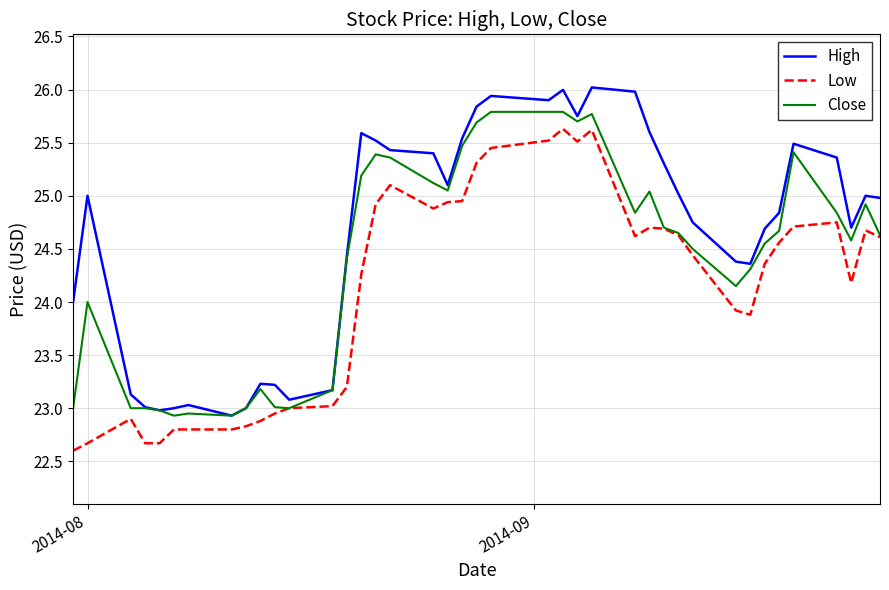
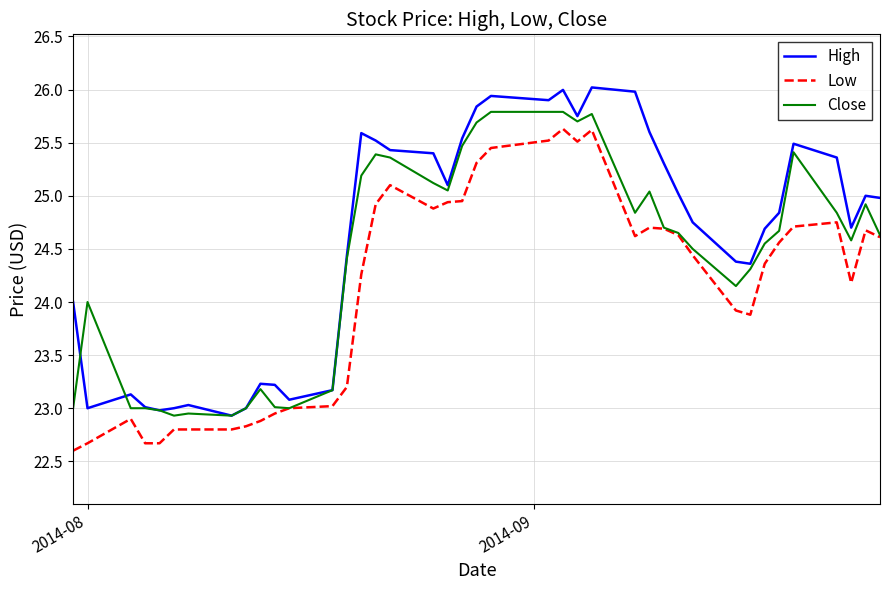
High, 2014-08: 25 -> 23
